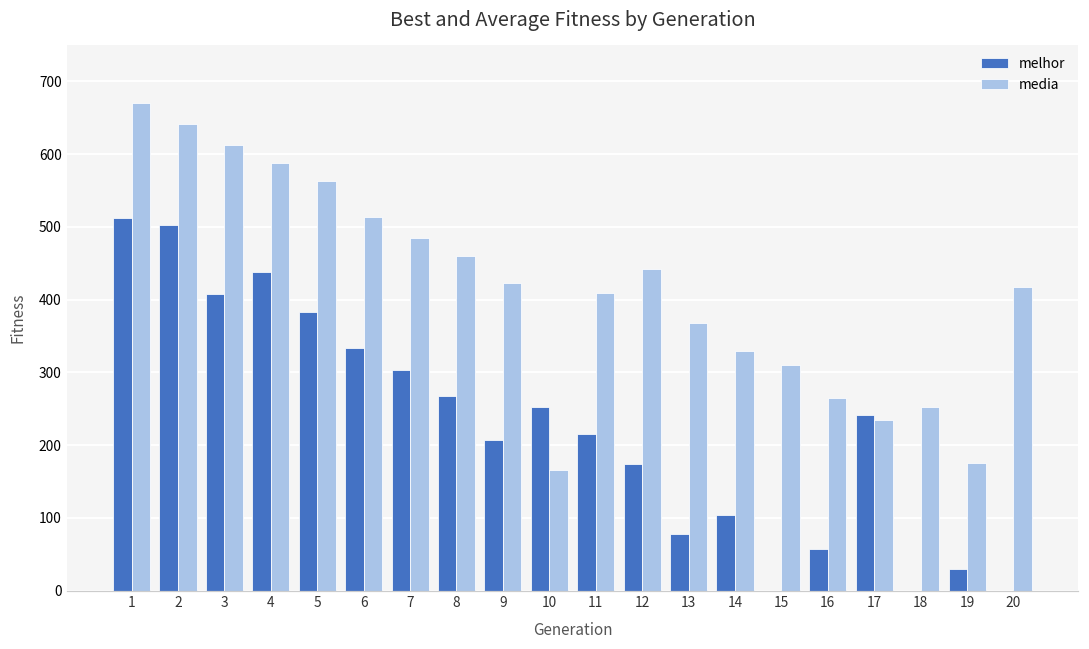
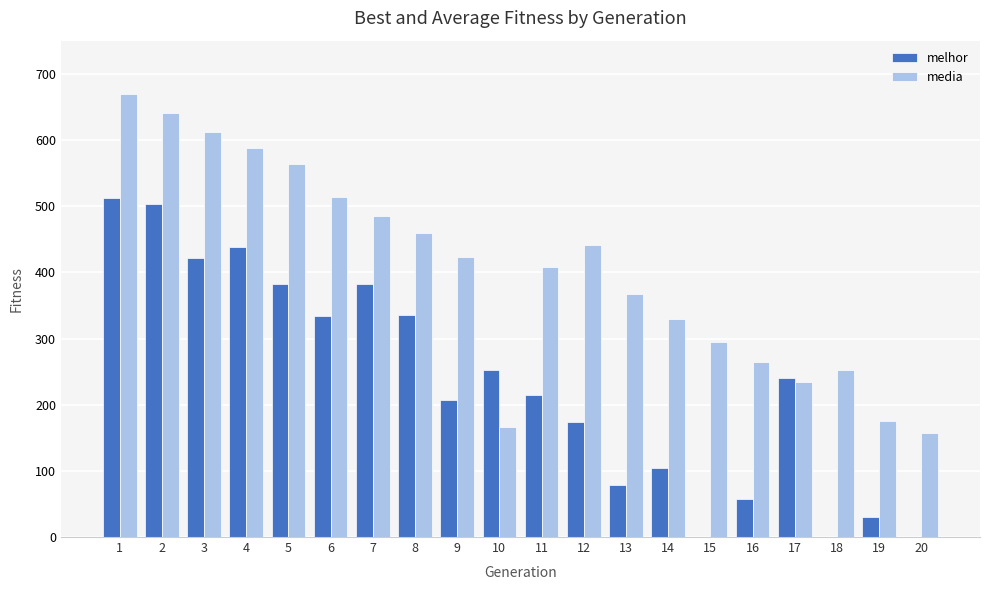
melhor, 3: 410 -> 420
melhor, 7: 300 -> 380
melhor, 8: 270 -> 340
media, 15: 310 -> 300
media, 20: 420 -> 160
